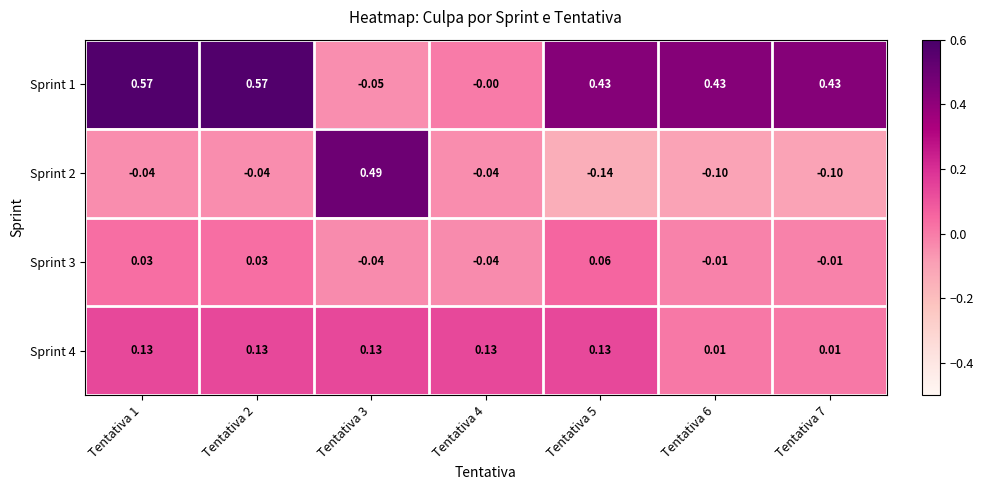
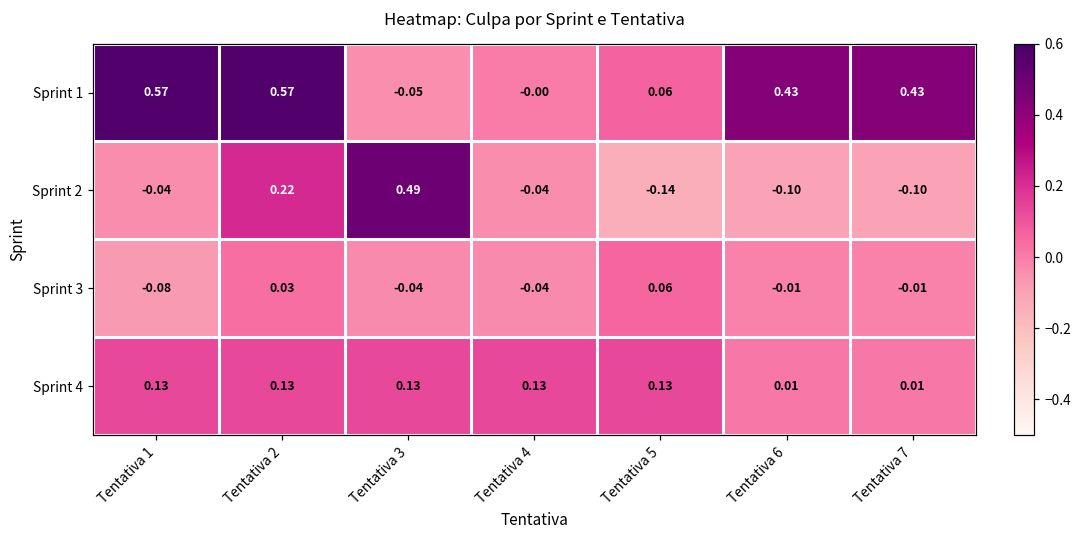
Sprint 1, Tentativa 5: 0.43 -> 0.06
Sprint 2, Tentativa 2: -0.04 -> 0.22
Sprint 3, Tentativa 1: 0.03 -> -0.08
